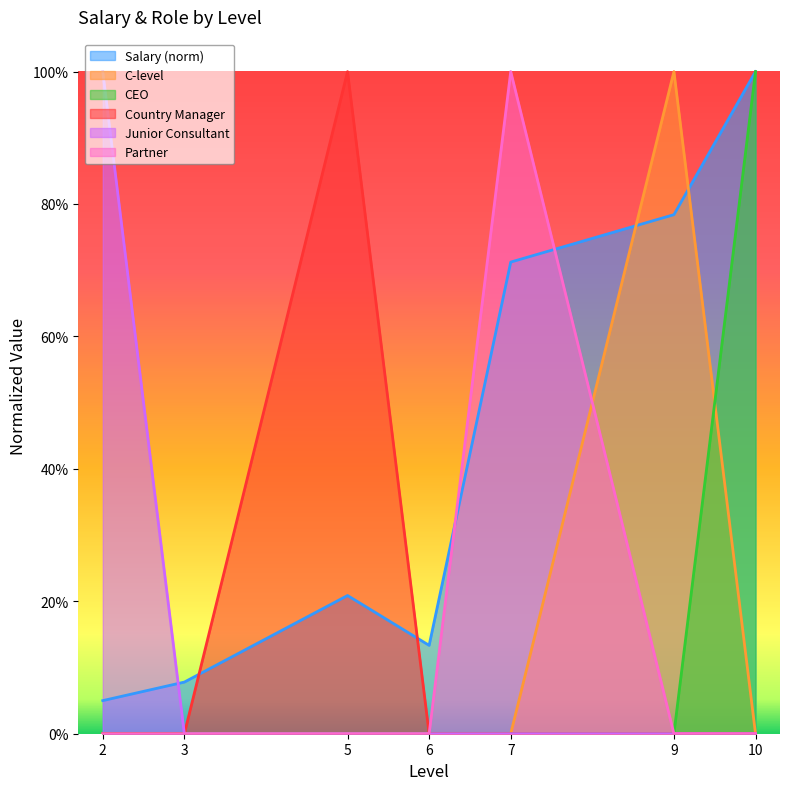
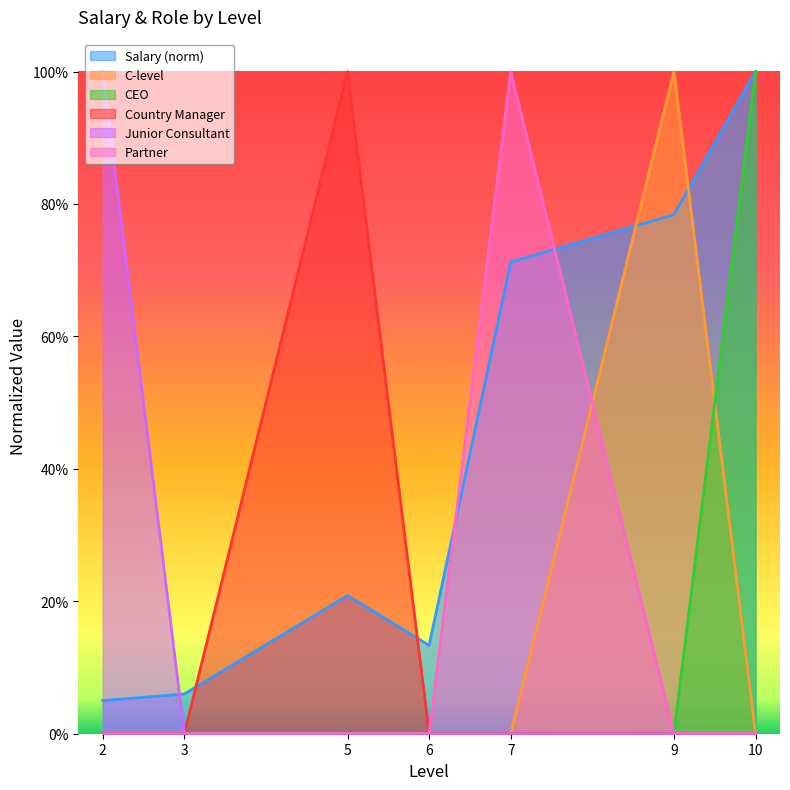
Salary (norm), 3: 8% -> 6%
